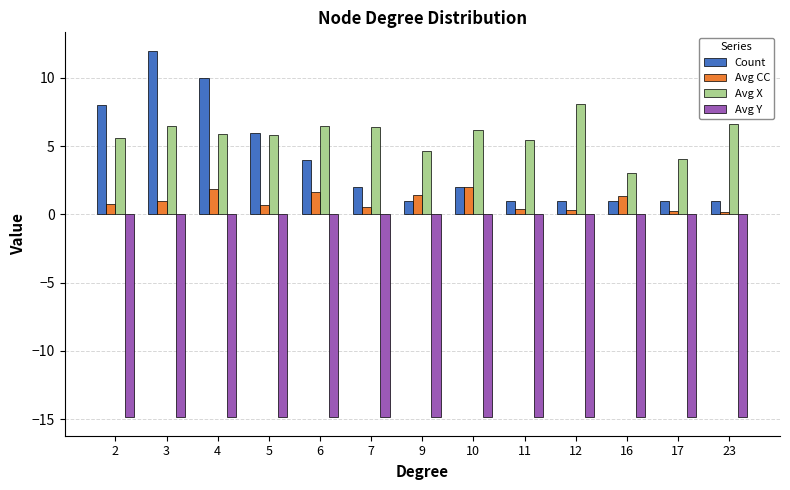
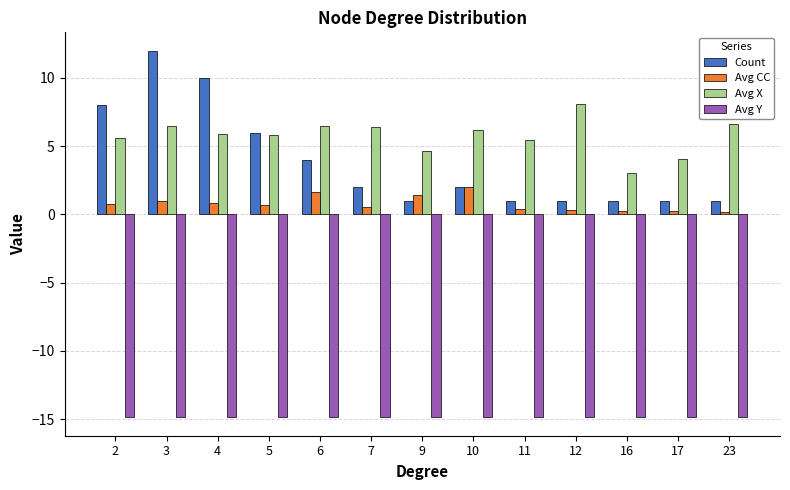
Avg CC, 4: 1.8 -> 0.8
Avg CC, 16: 1.4 -> 0.3
